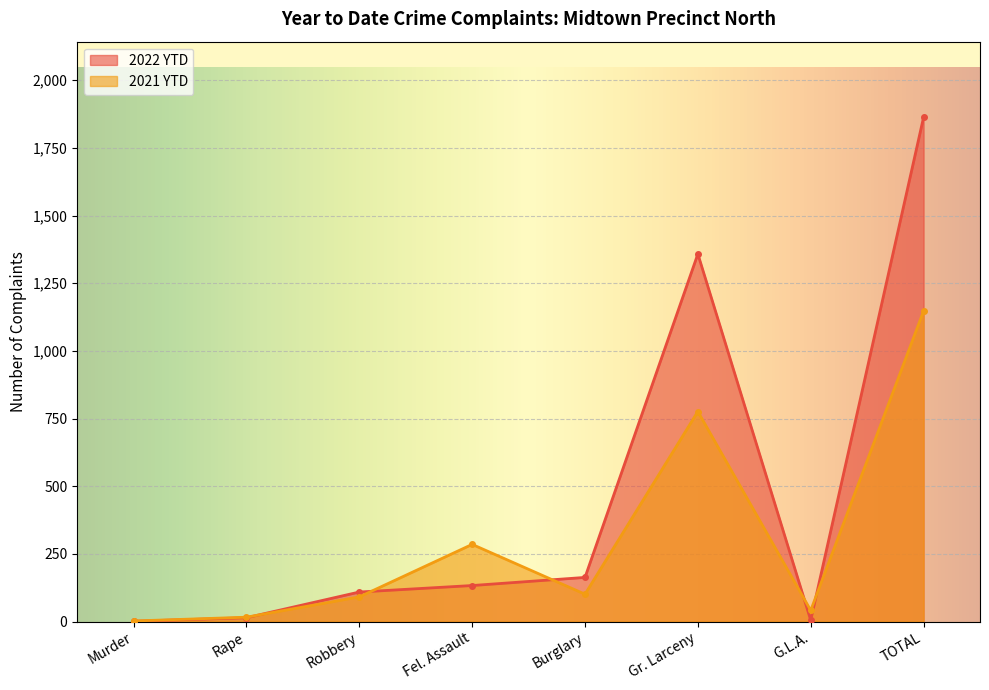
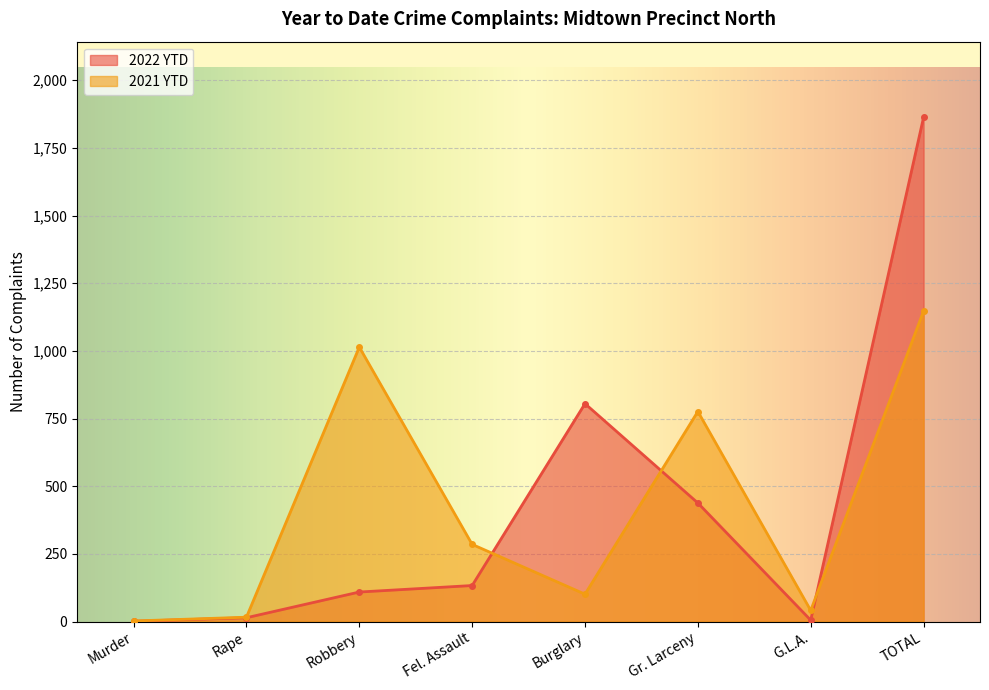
2021 YTD, Robbery: 90 -> 1,010
2022 YTD, Burglary: 160 -> 810
2022 YTD, Gr. Larceny: 1,360 -> 440
